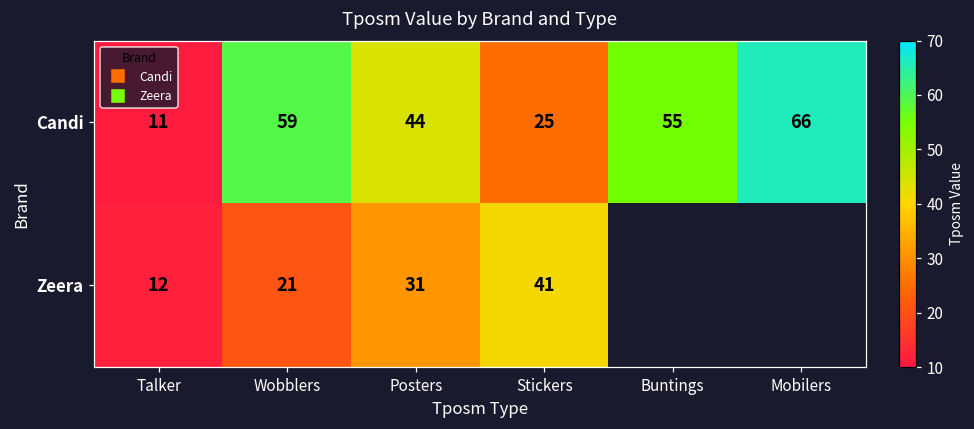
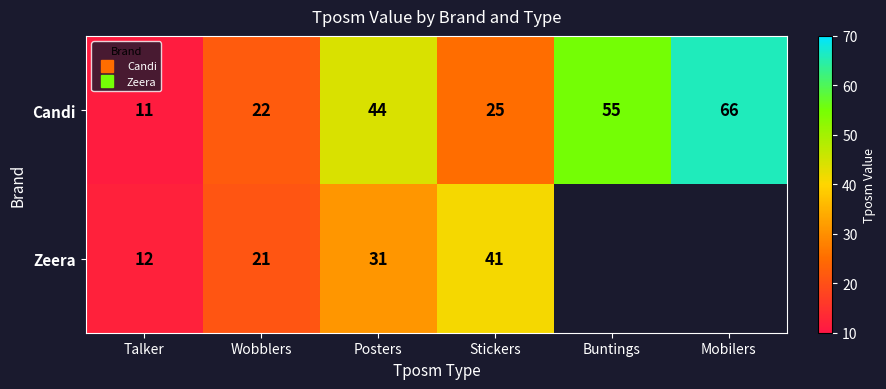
Candi, Wobblers: 59 -> 22
